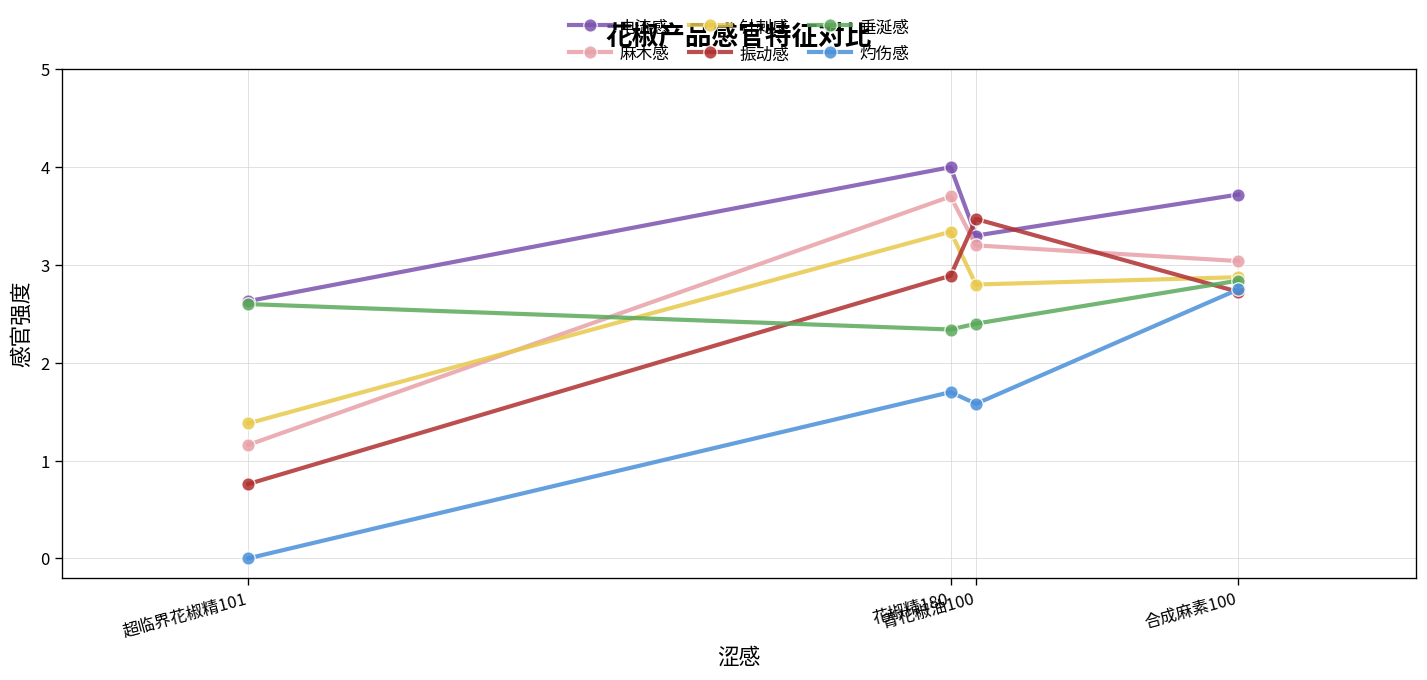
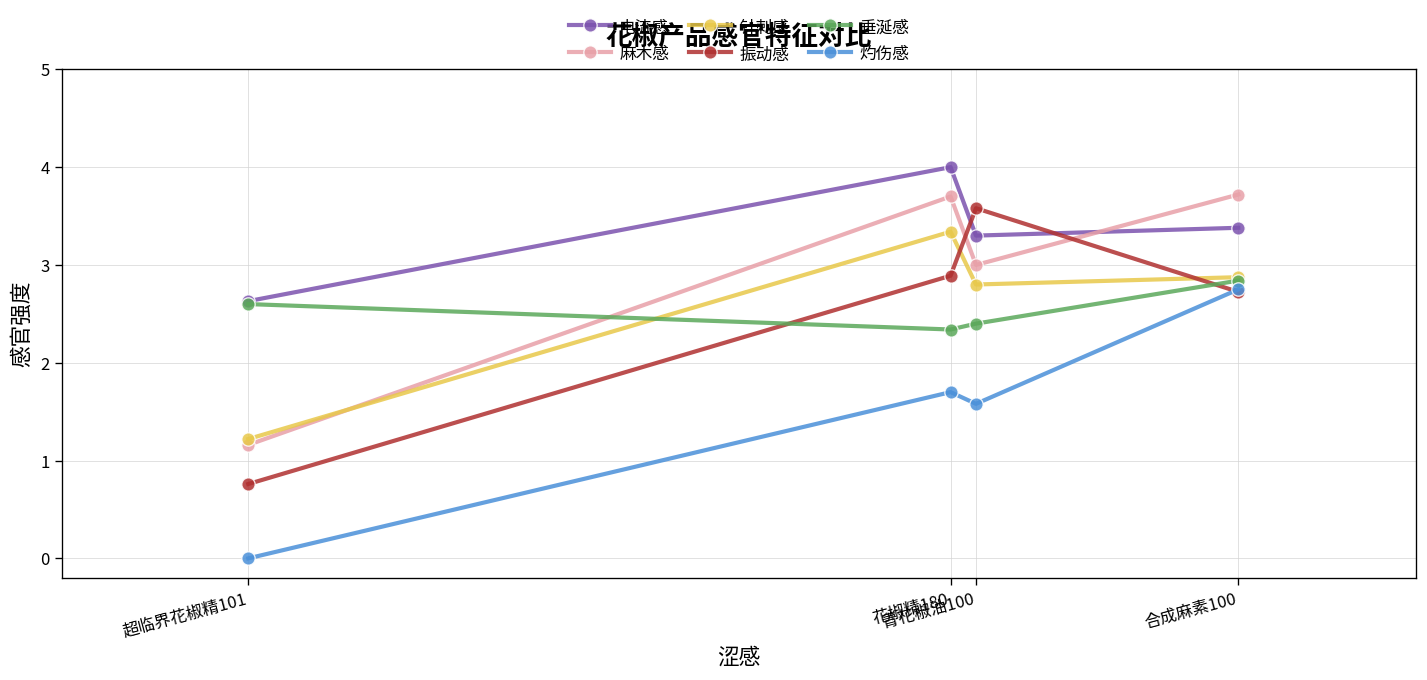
针刺感, 超临界花椒精101: 1.4 -> 1.2
麻木感, 青花椒油100: 3.2 -> 3.0
振动感, 青花椒油100: 3.5 -> 3.6
电流感, 合成麻素100: 3.7 -> 3.4
麻木感, 合成麻素100: 3.0 -> 3.7
